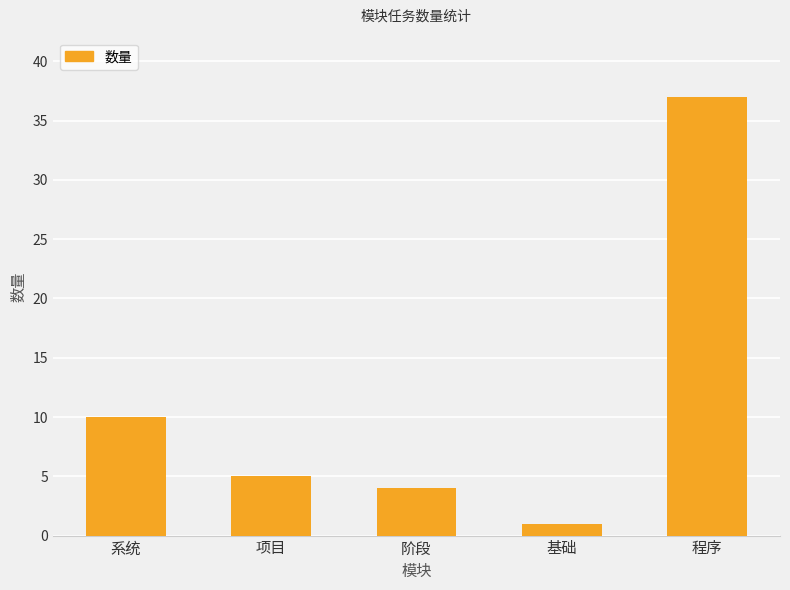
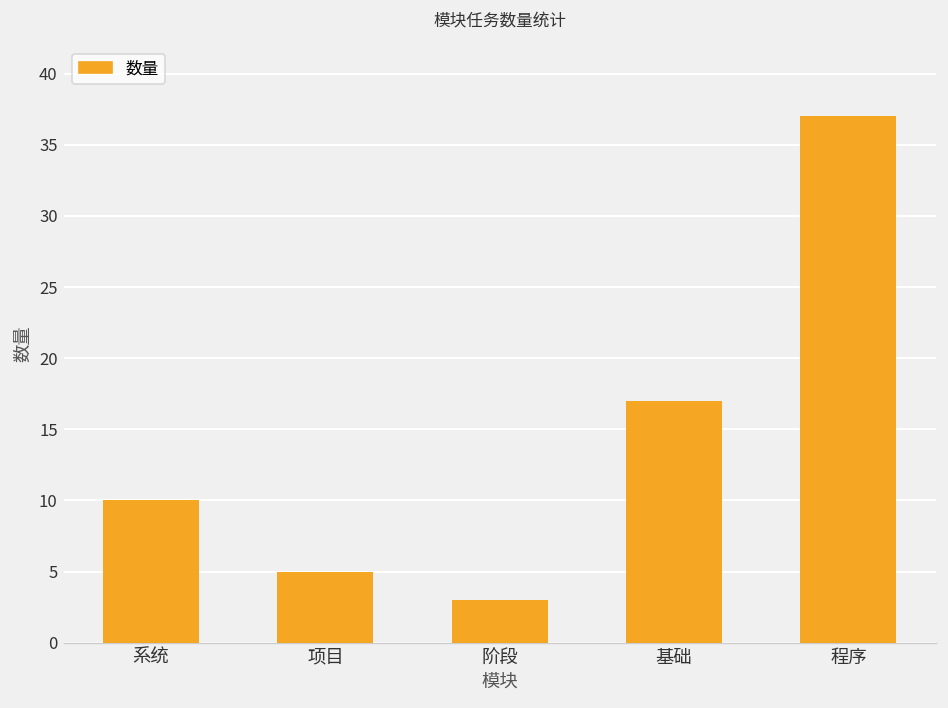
阶段: 4 -> 3
基础: 1 -> 17
